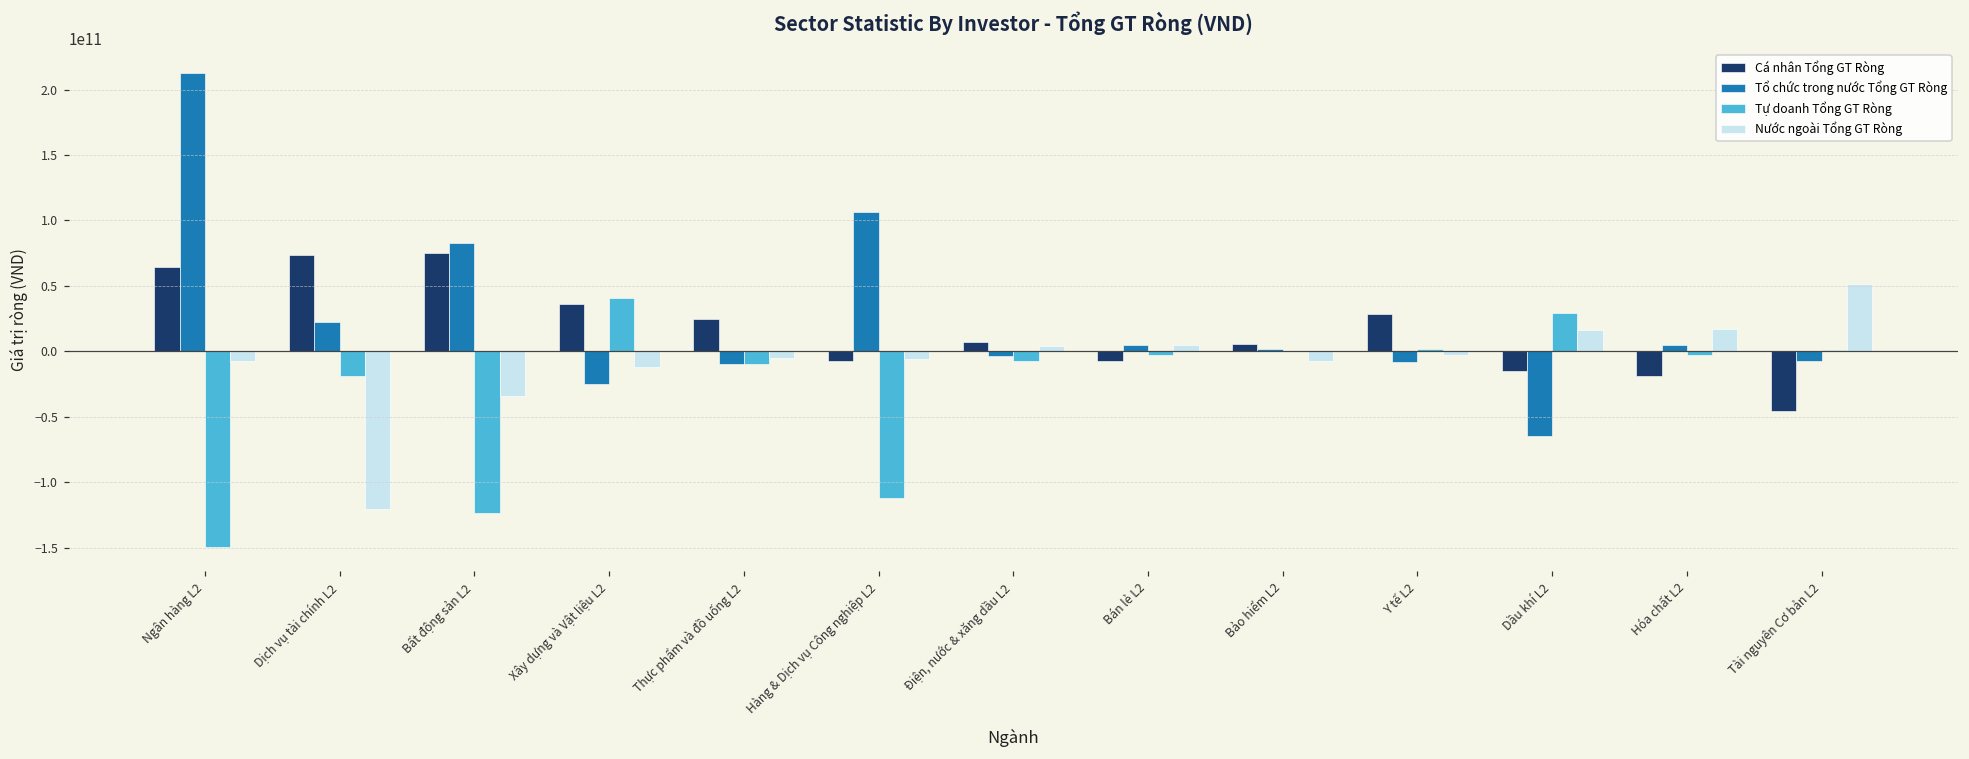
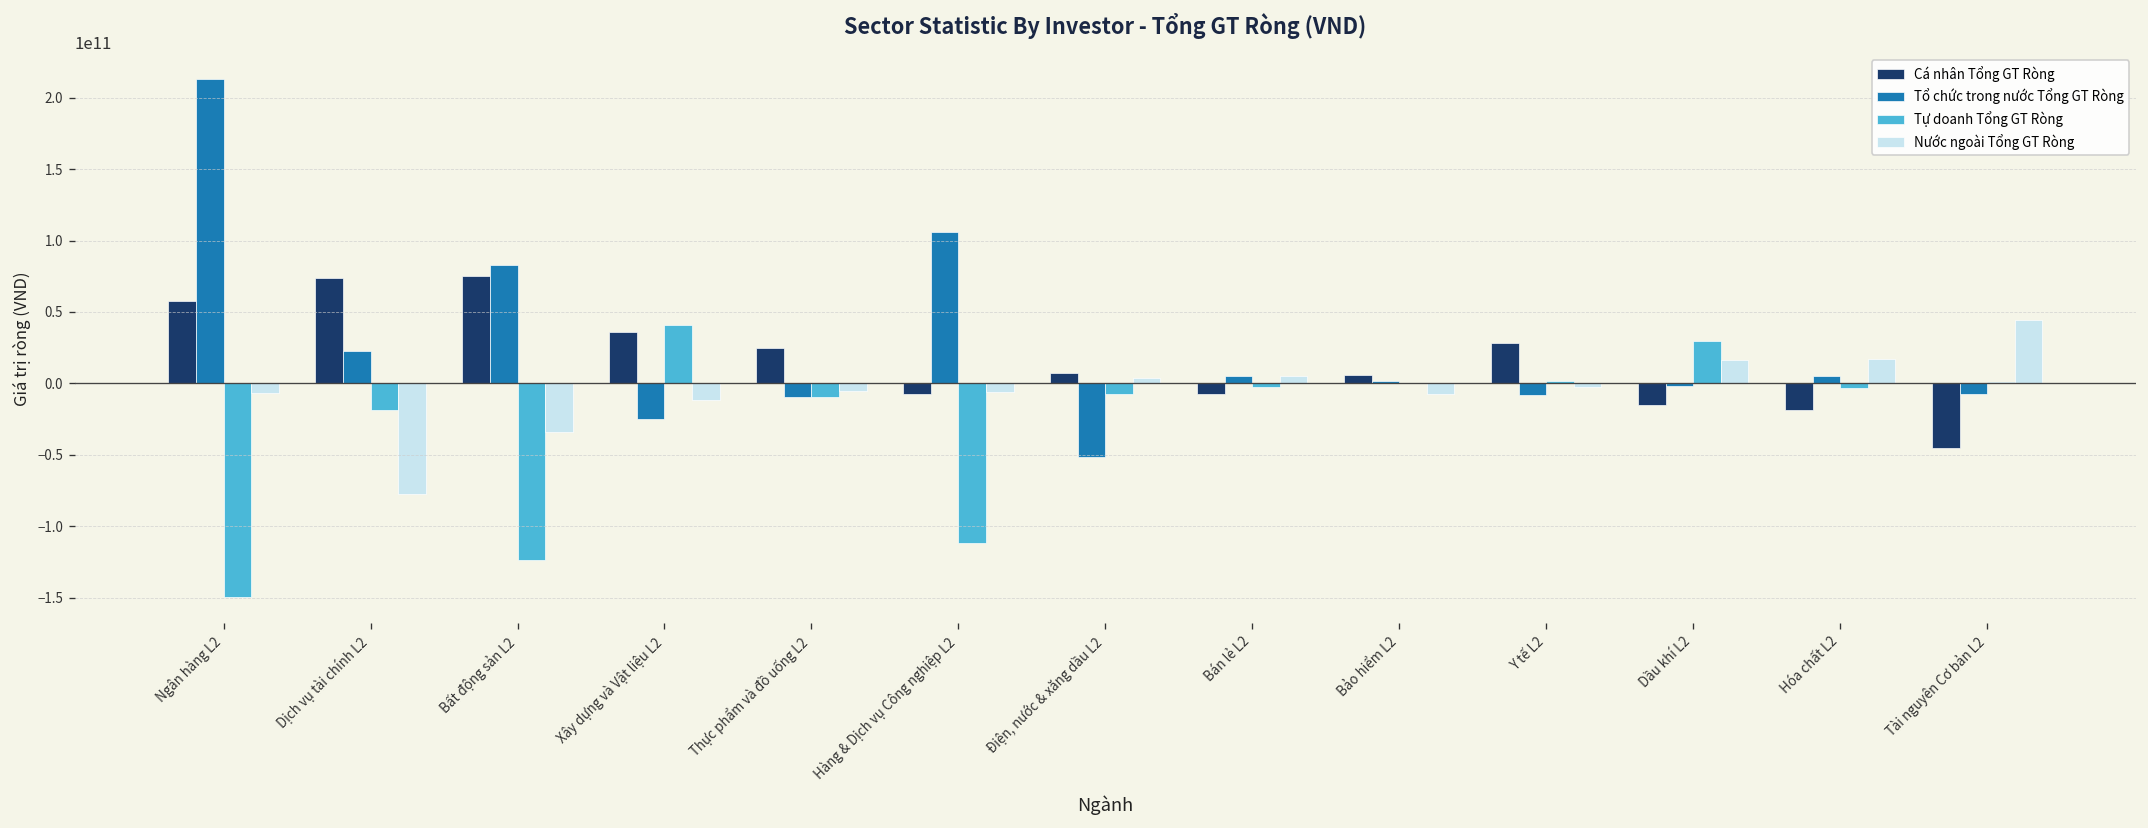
Cá nhân Tổng GT Ròng, Ngân hàng L2: 64000000000 -> 57000000000
Nước ngoài Tổng GT Ròng, Dịch vụ tài chính L2: -120000000000 -> -77000000000
Tổ chức trong nước Tổng GT Ròng, Điện, nước & xăng dầu L2: -4000000000 -> -52000000000
Tổ chức trong nước Tổng GT Ròng, Dầu khí L2: -64000000000 -> -2000000000
Nước ngoài Tổng GT Ròng, Tài nguyên Cơ bản L2: 52000000000 -> 45000000000
